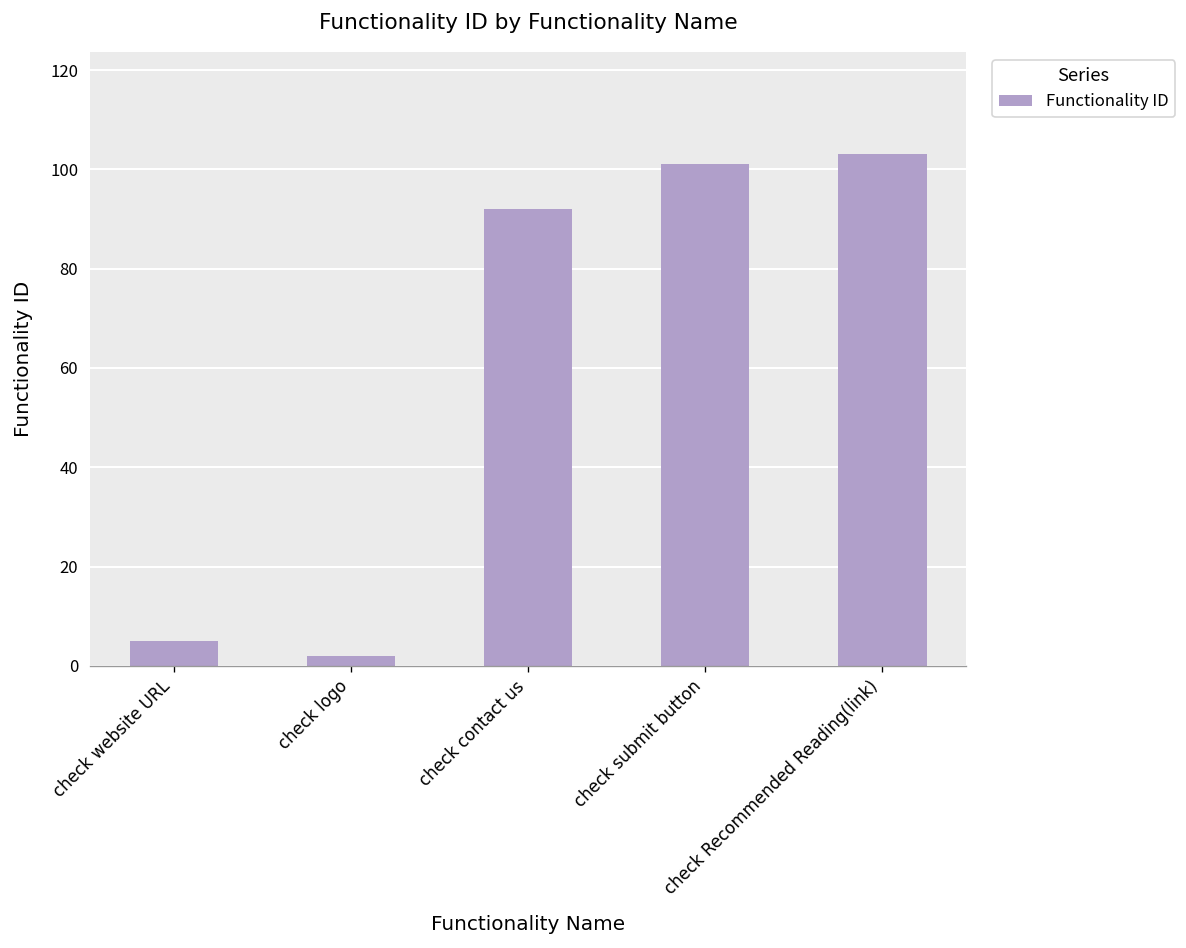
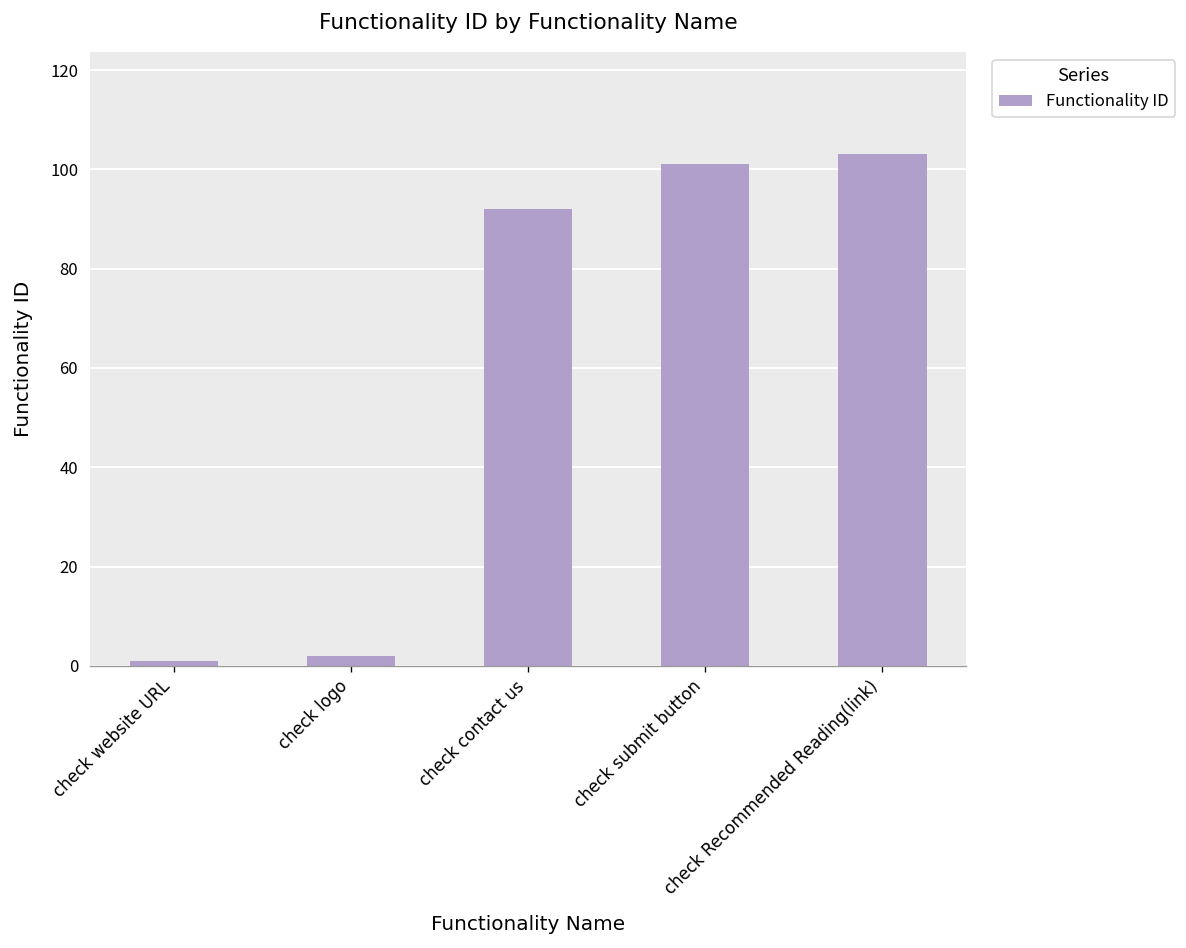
check website URL: 5 -> 1
